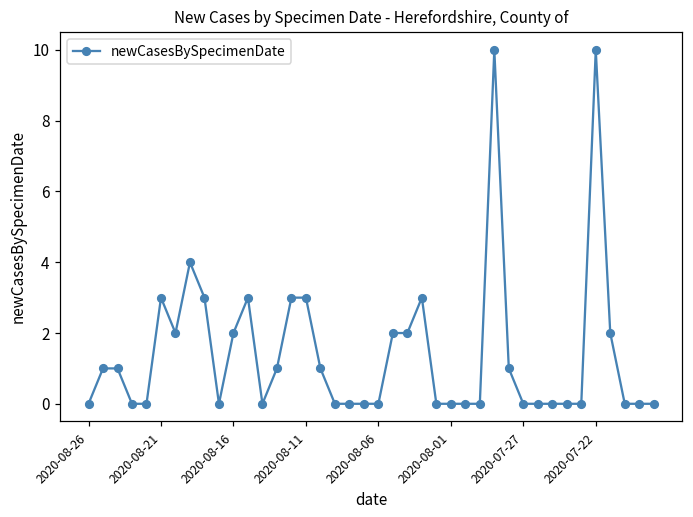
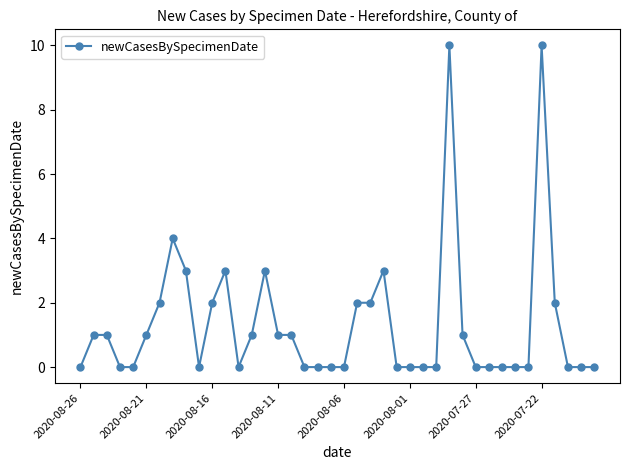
2020-08-21: 3 -> 1
2020-08-11: 3 -> 1
